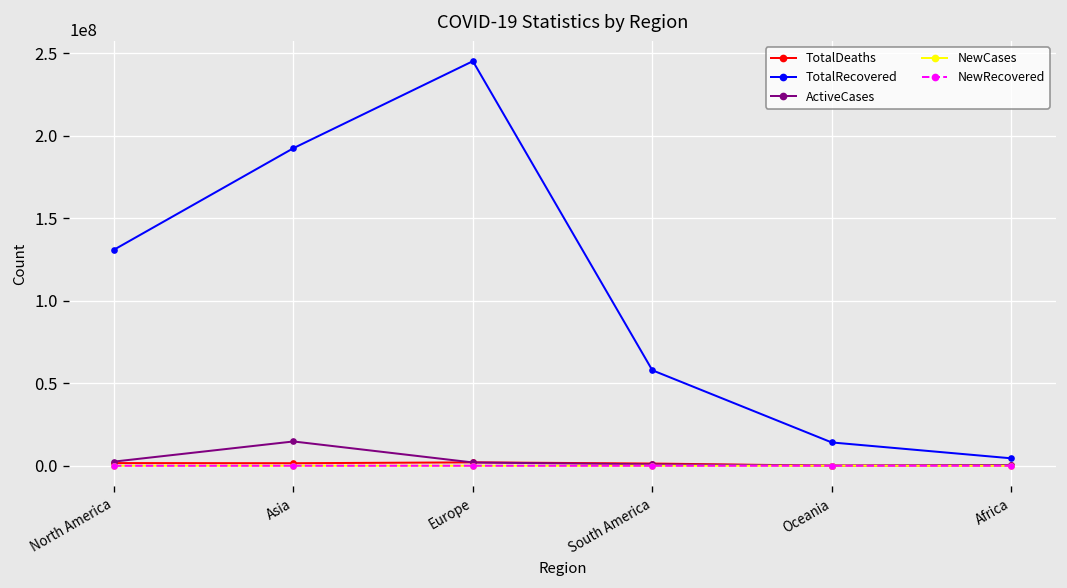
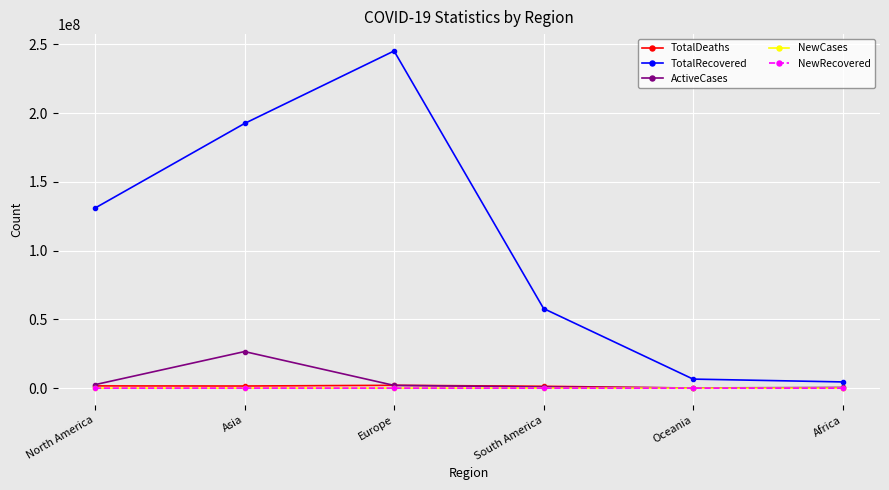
ActiveCases, Asia: 15000000 -> 27000000
TotalRecovered, Oceania: 14000000 -> 7000000
